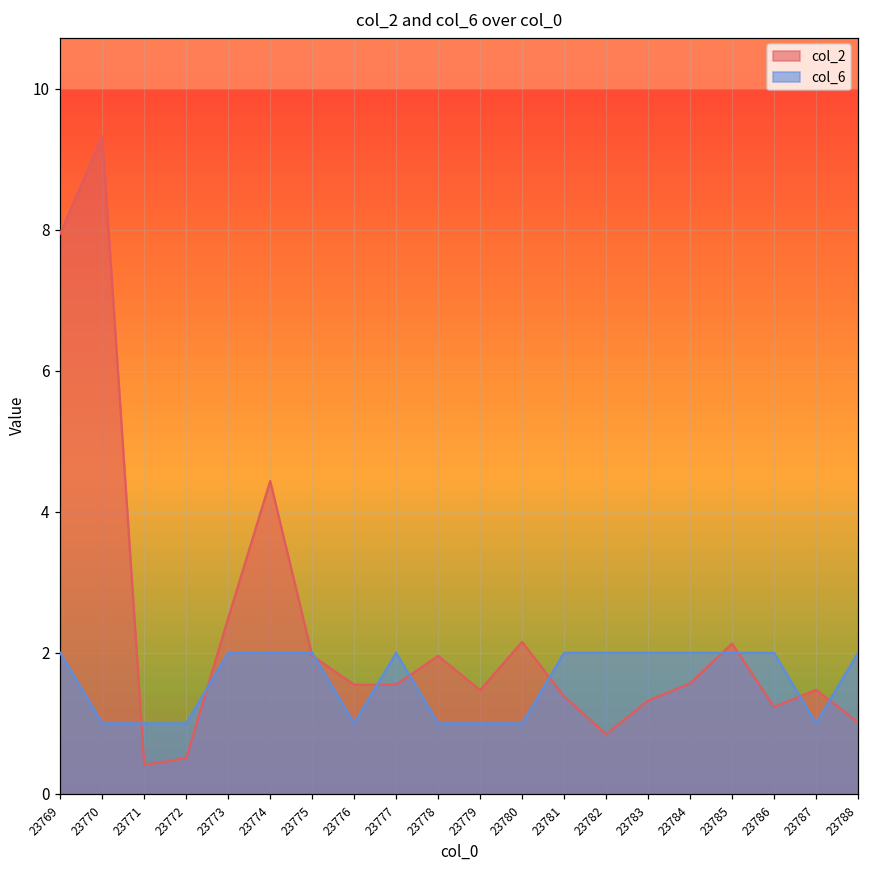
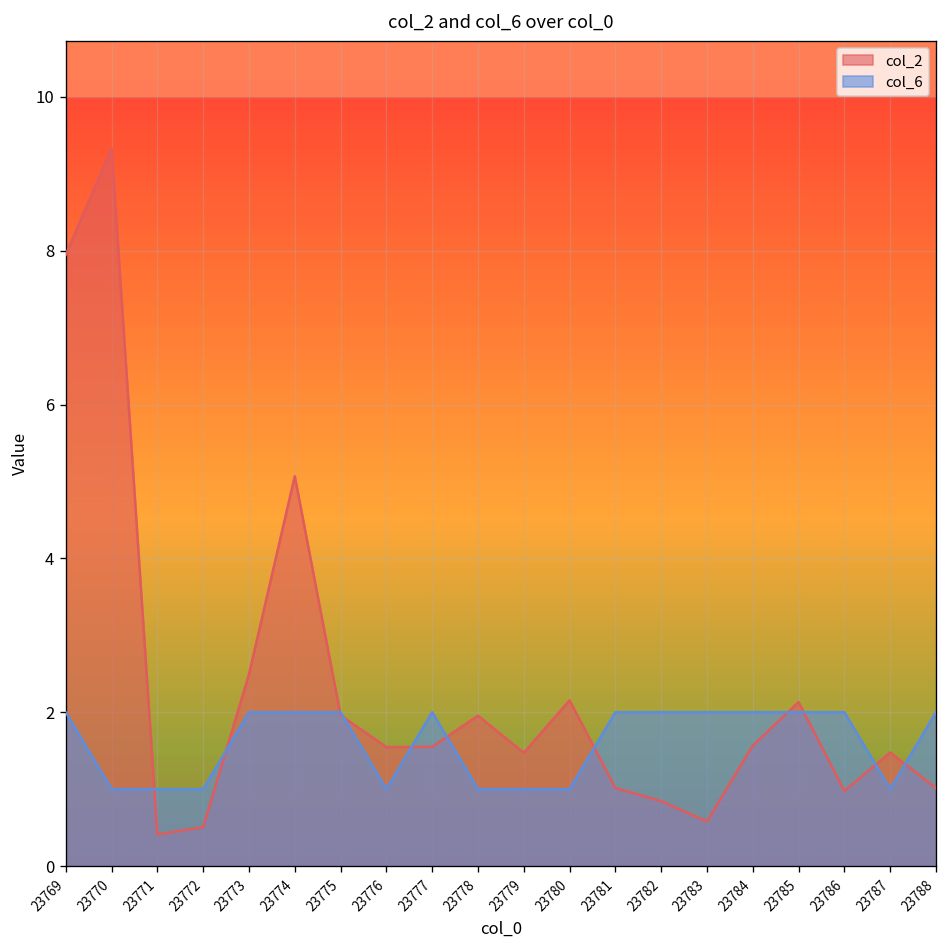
col_2, 23774: 4.4 -> 5.1
col_2, 23781: 1.4 -> 1.0
col_2, 23783: 1.3 -> 0.6
col_2, 23786: 1.2 -> 1.0
